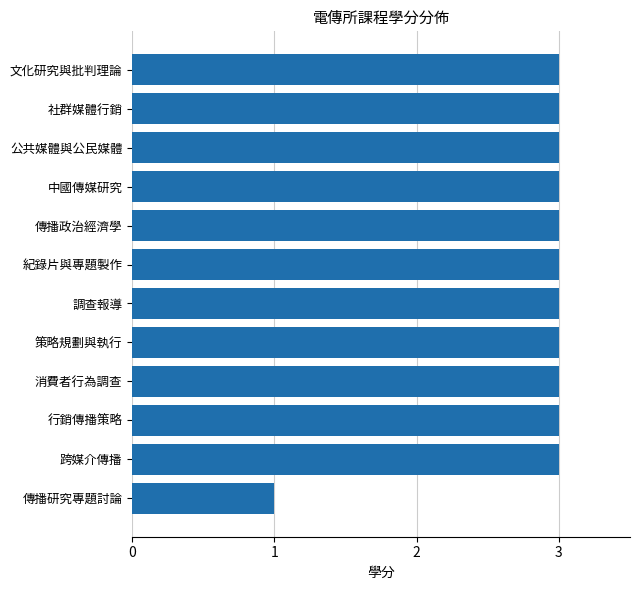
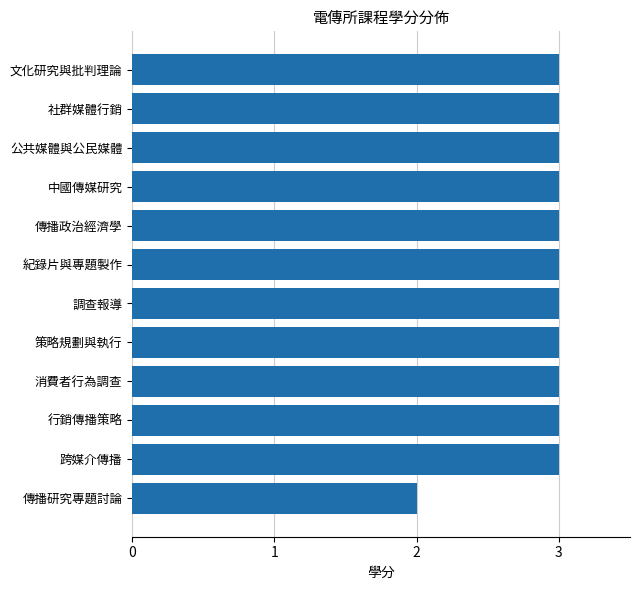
傳播研究專題討論: 1 -> 2
